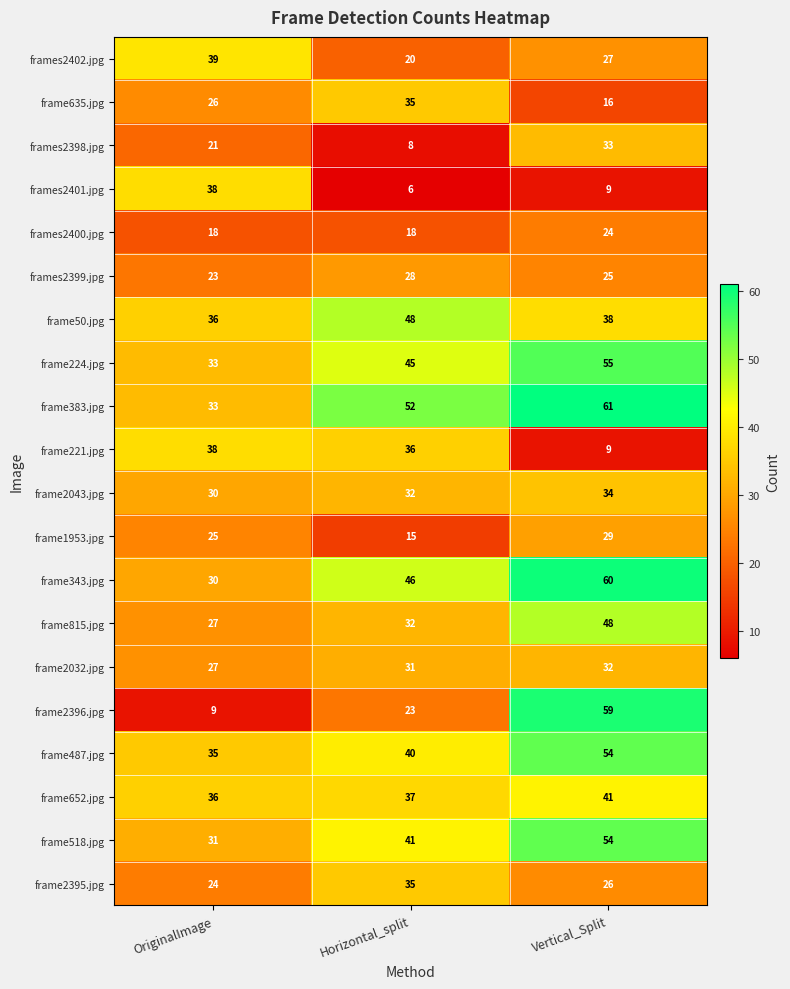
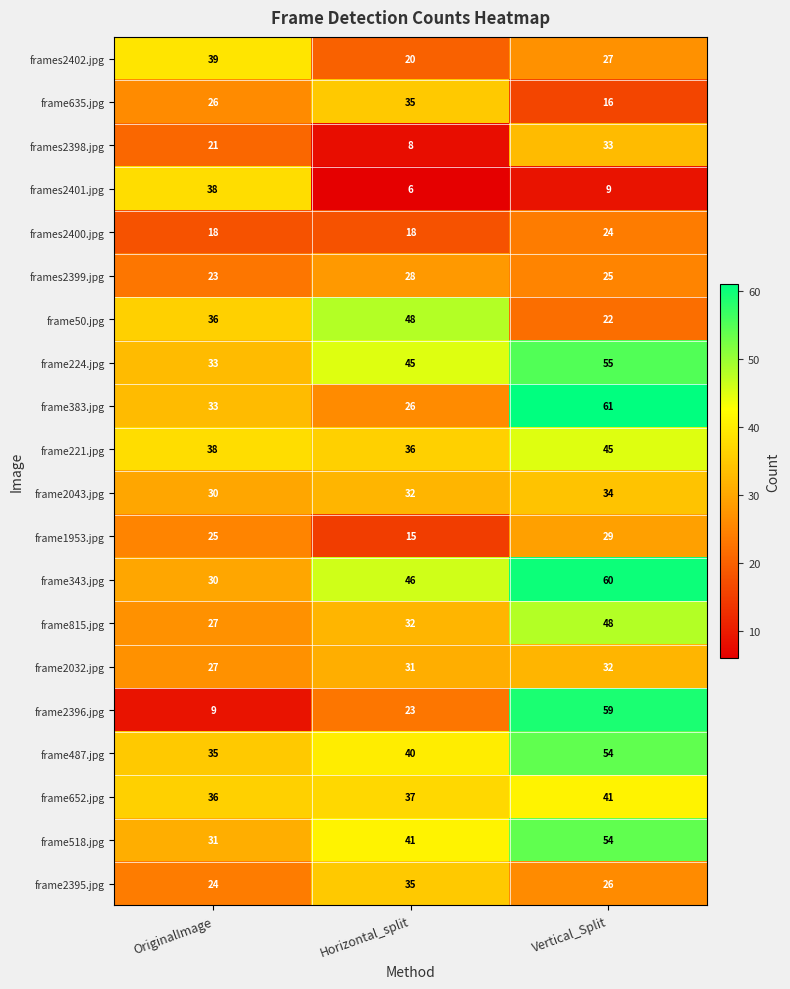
frame50.jpg, Vertical_Split: 38 -> 22
frame383.jpg, Horizontal_split: 52 -> 26
frame221.jpg, Vertical_Split: 9 -> 45
